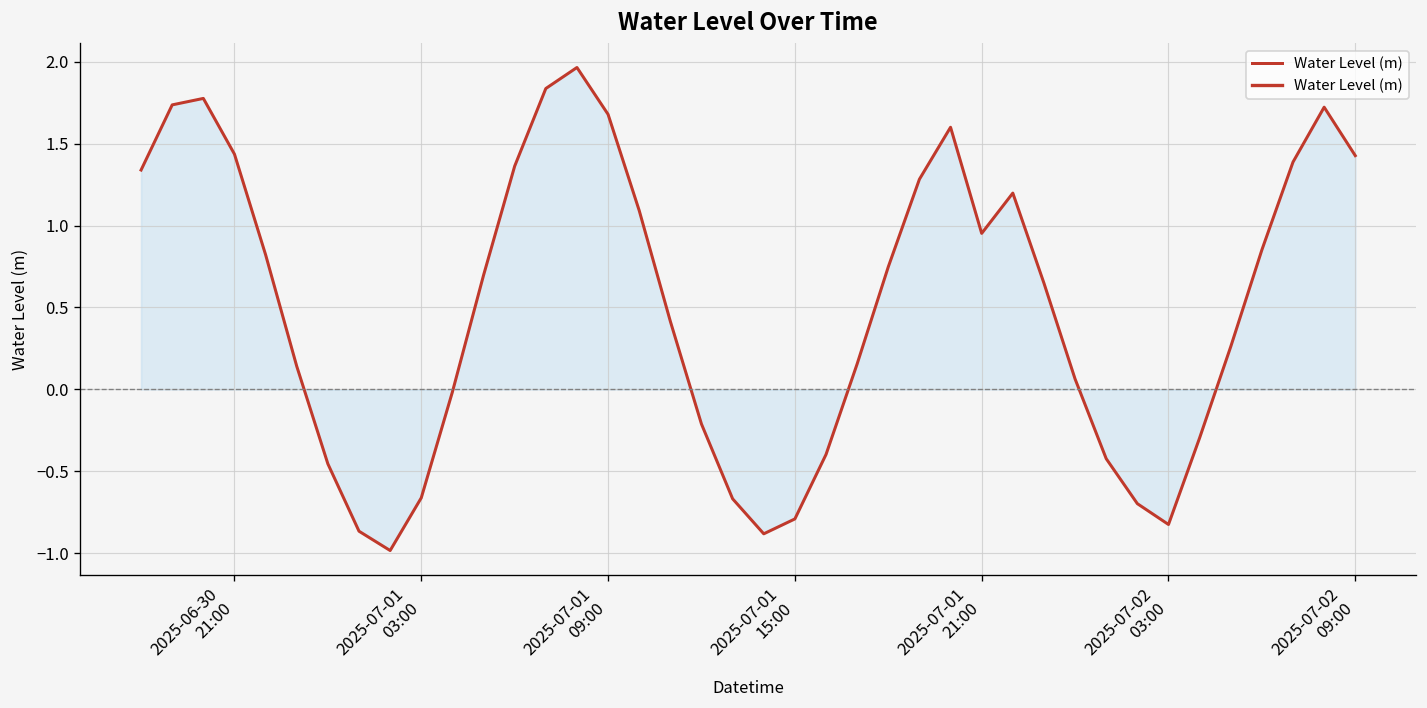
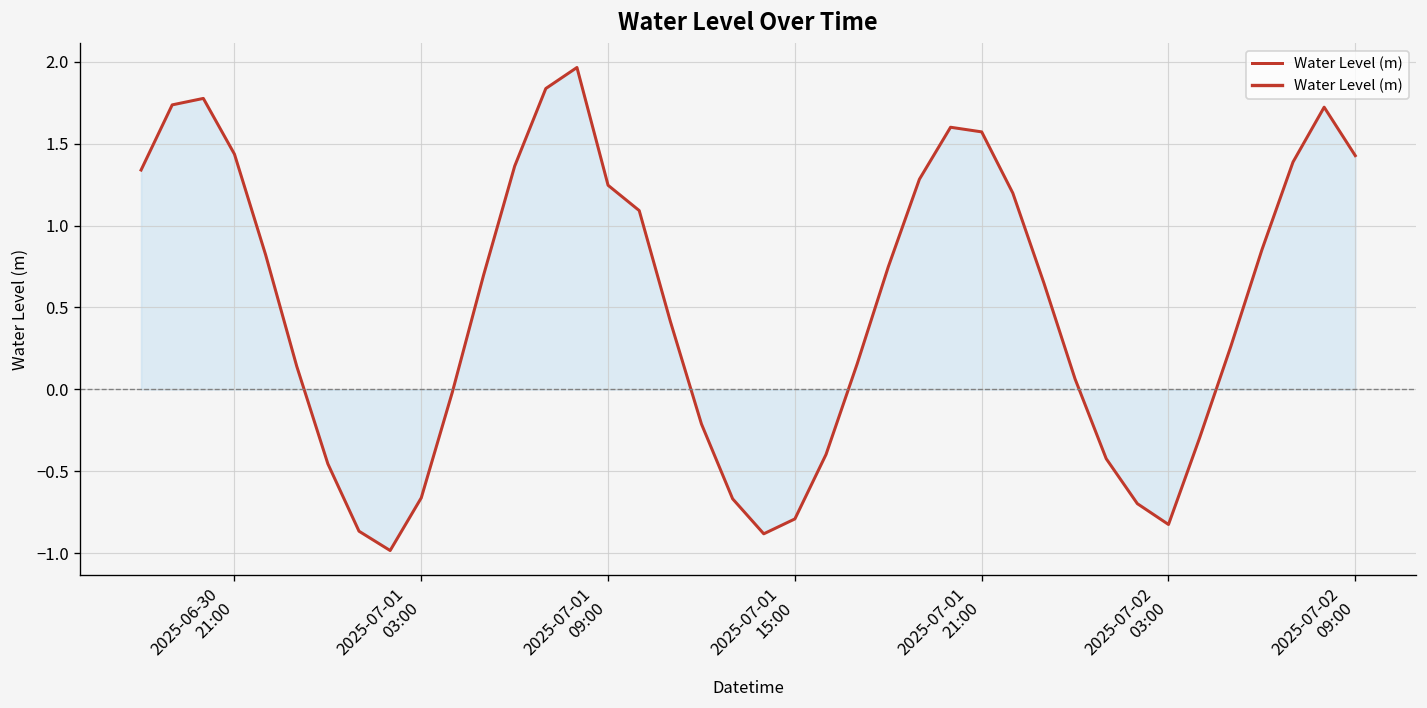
Water Level (m), 2025-07-01 09:00: 1.68 -> 1.25
Water Level (m), 2025-07-01 21:00: 0.95 -> 1.57
